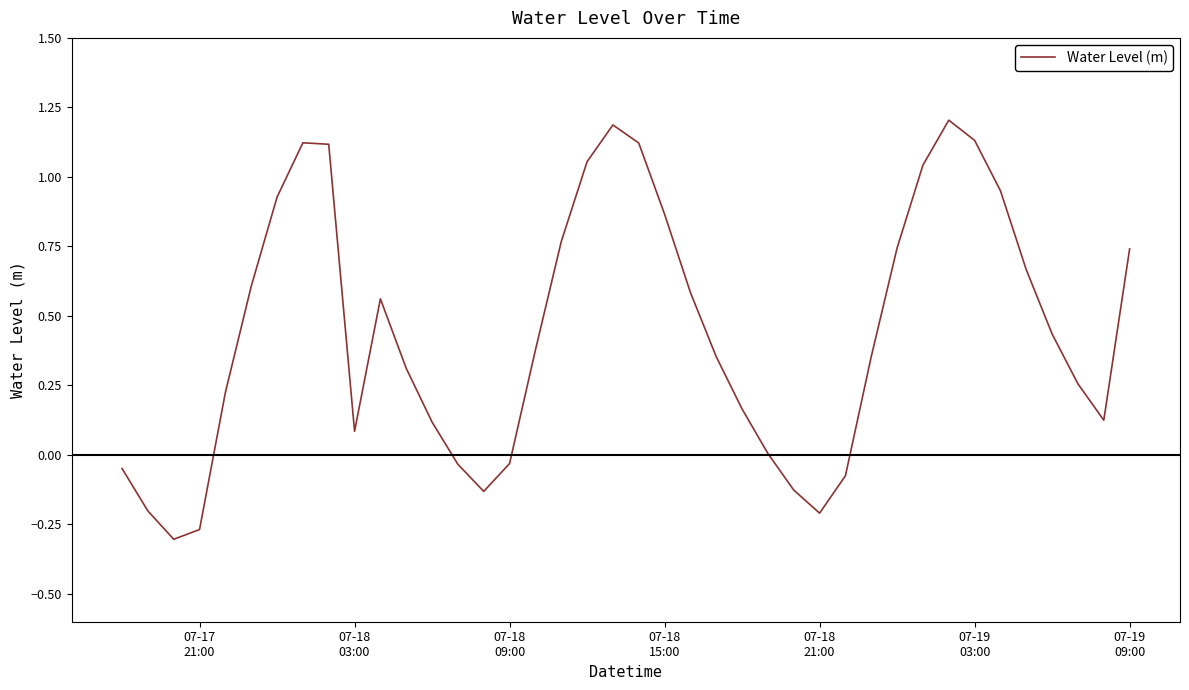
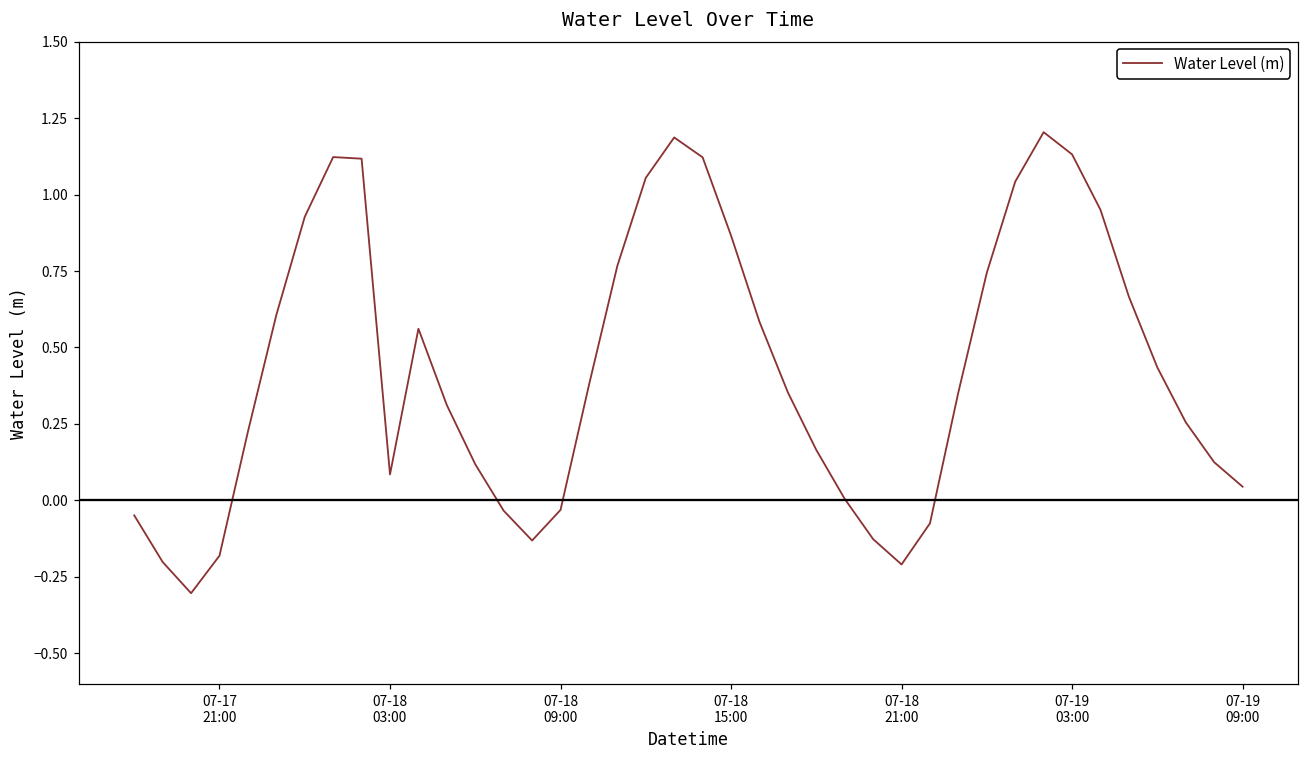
07-17 21:00: -0.27 -> -0.18
07-19 09:00: 0.74 -> 0.04
